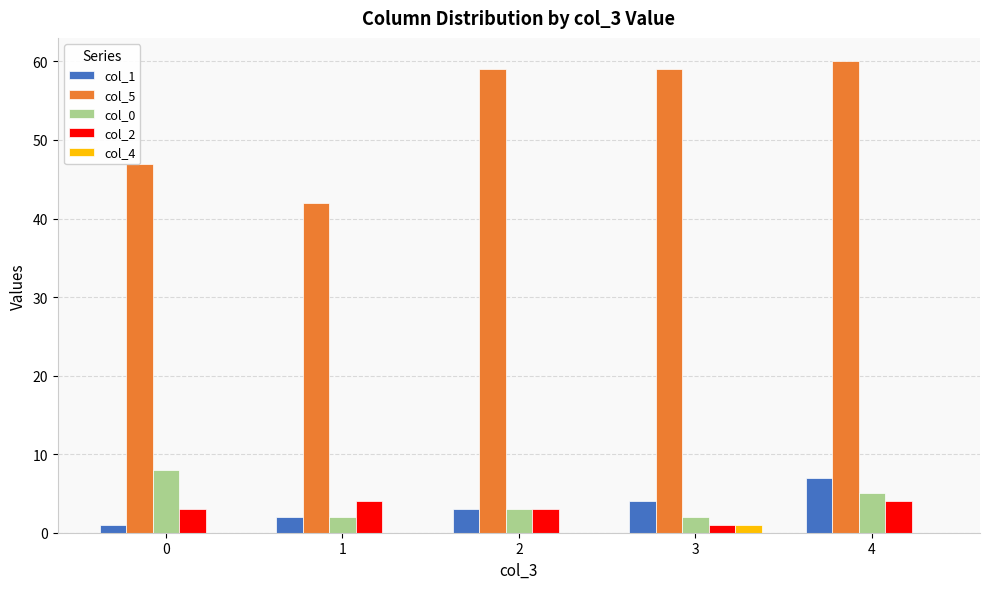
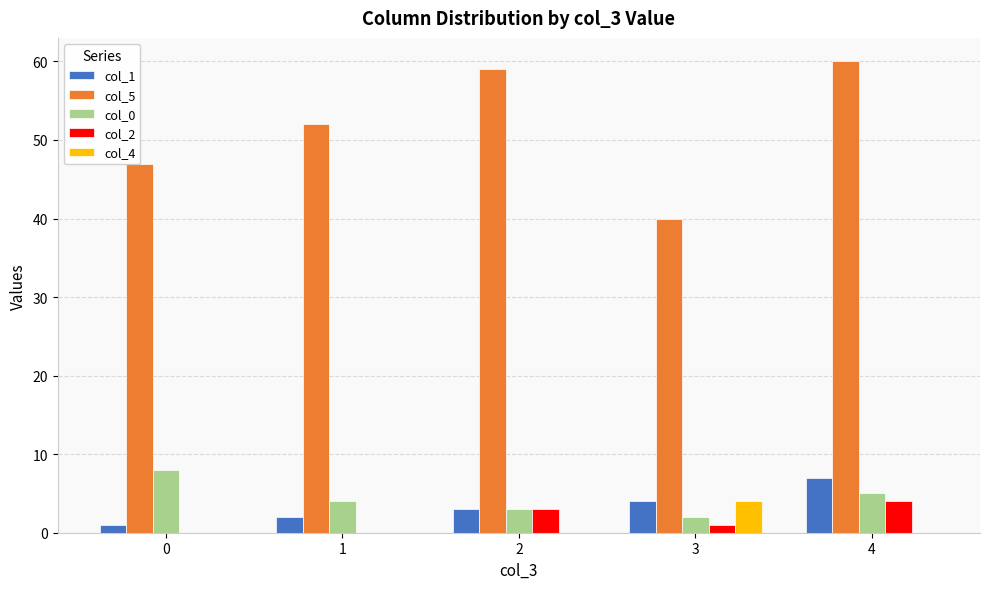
col_2, 0: 3 -> 0
col_5, 1: 42 -> 52
col_0, 1: 2 -> 4
col_2, 1: 4 -> 0
col_5, 3: 59 -> 40
col_4, 3: 1 -> 4
